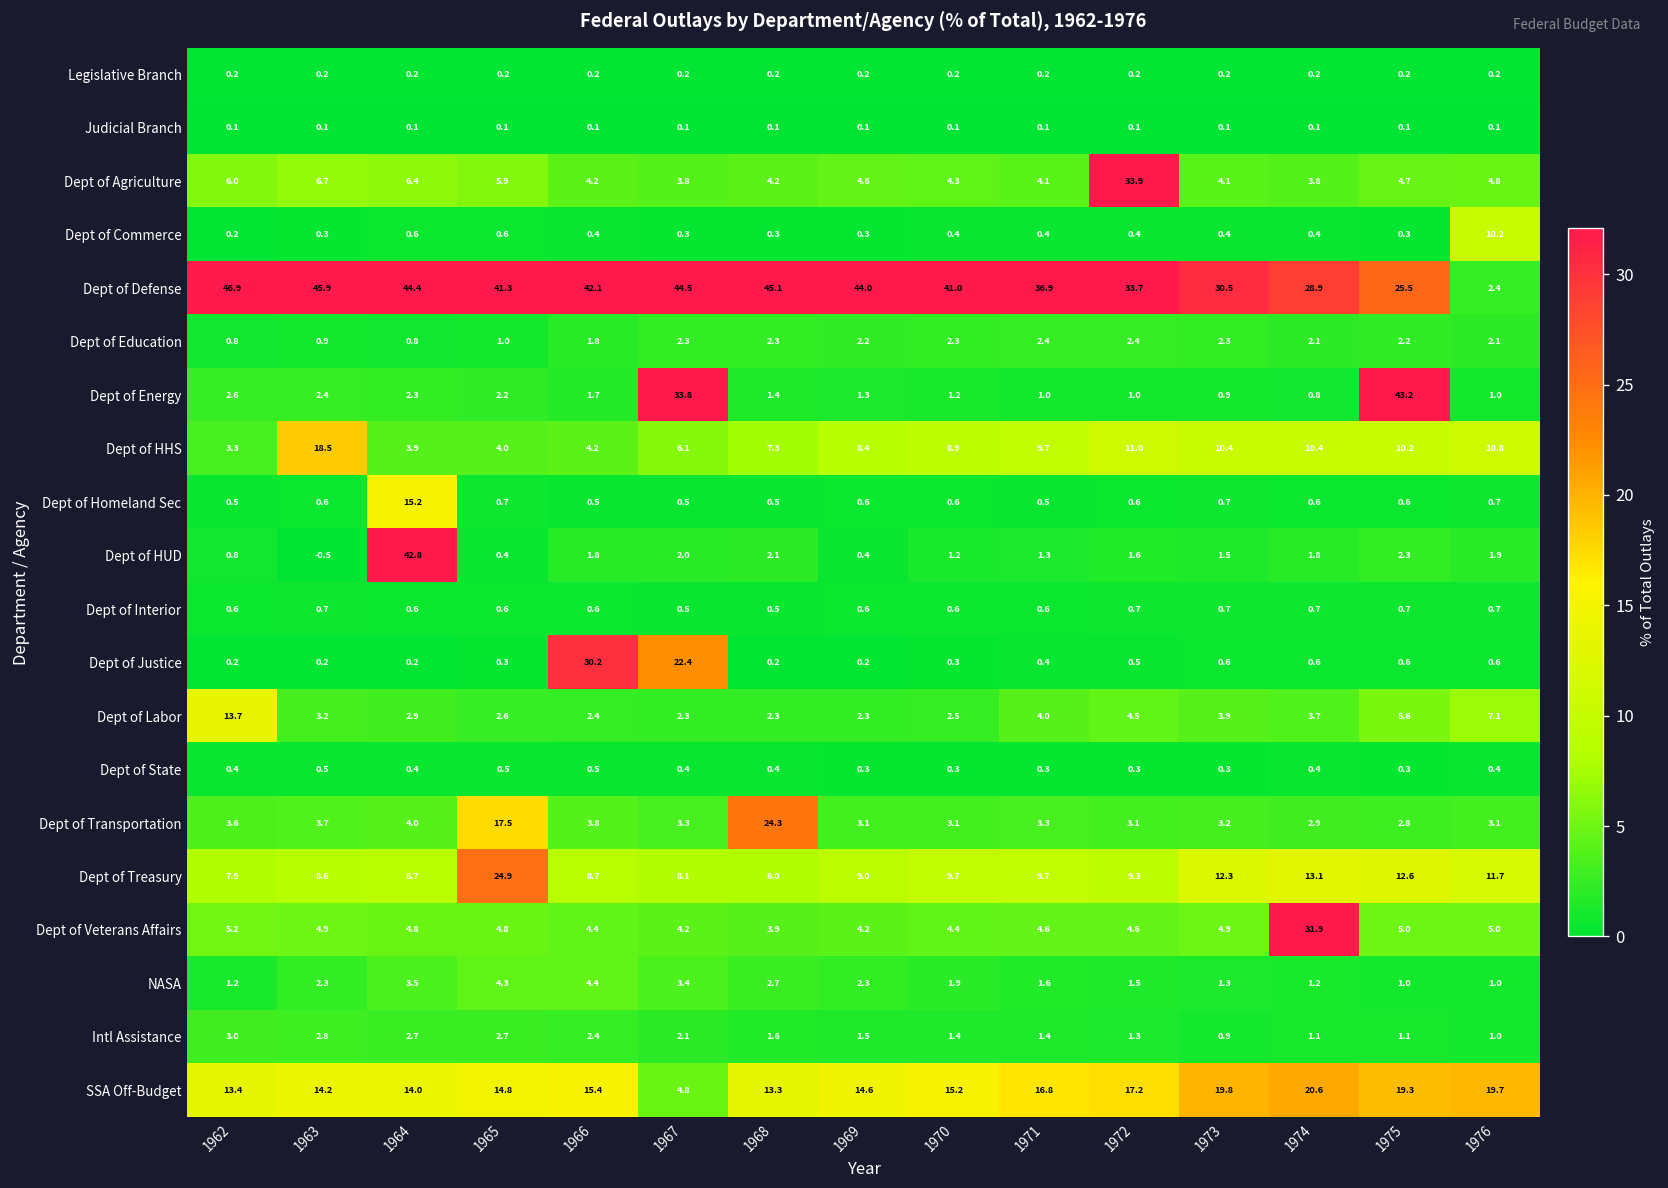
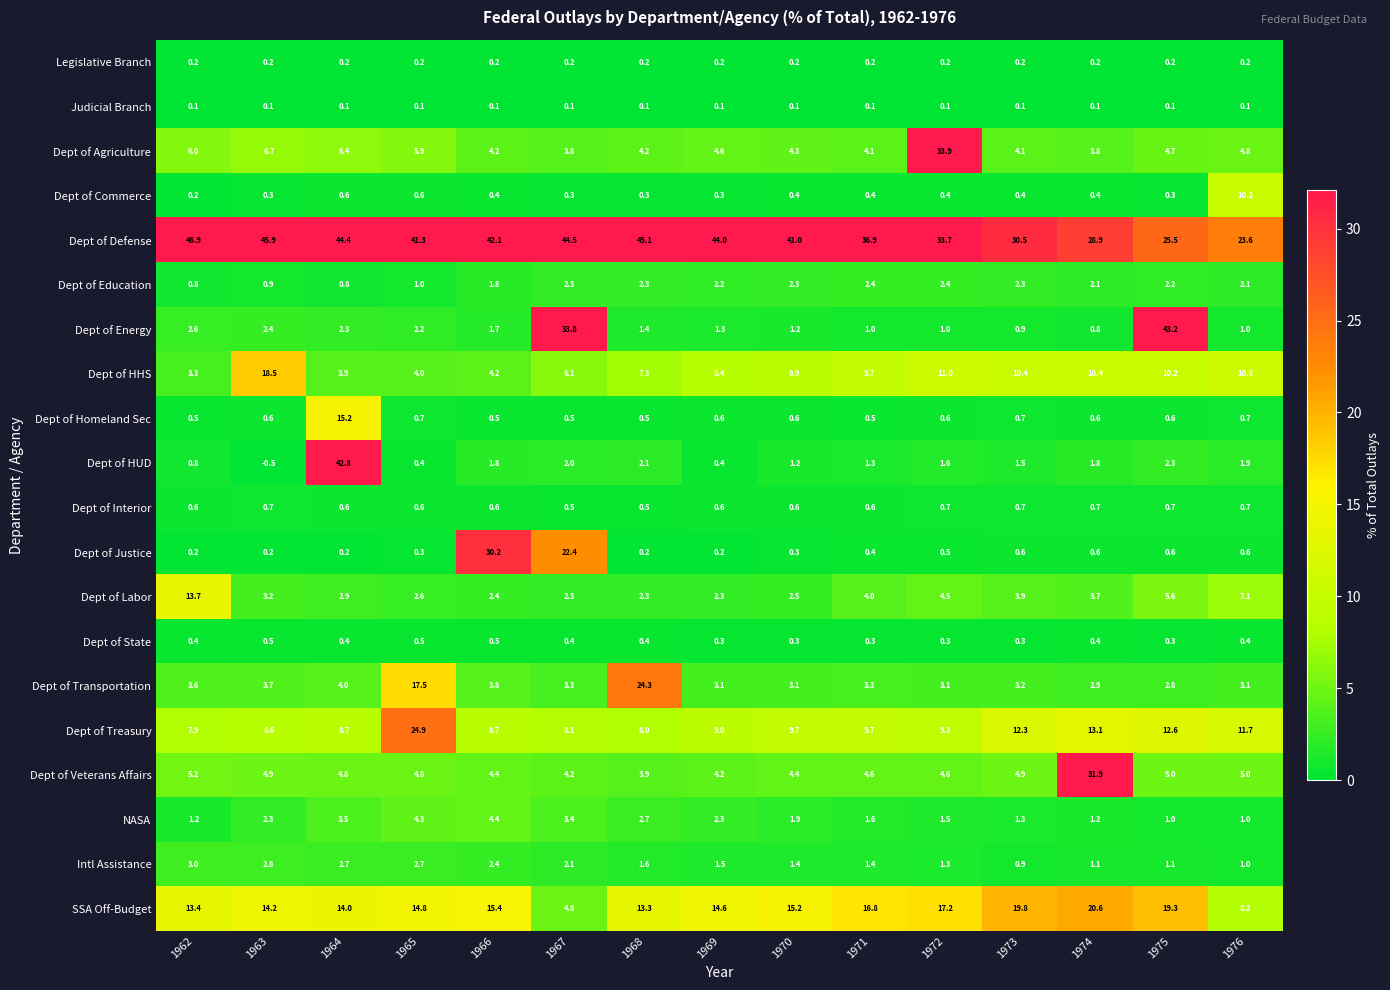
Dept of Defense, 1976: 2.4 -> 23.6
SSA Off-Budget, 1976: 19.7 -> 8.2
